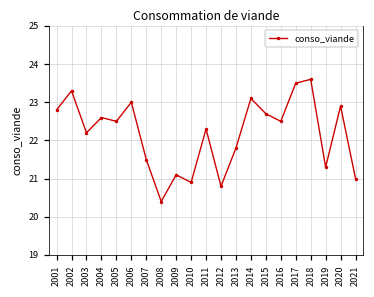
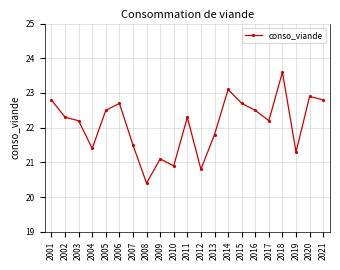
2002: 23.3 -> 22.3
2004: 22.6 -> 21.4
2006: 23.0 -> 22.7
2017: 23.5 -> 22.2
2021: 21.0 -> 22.8
